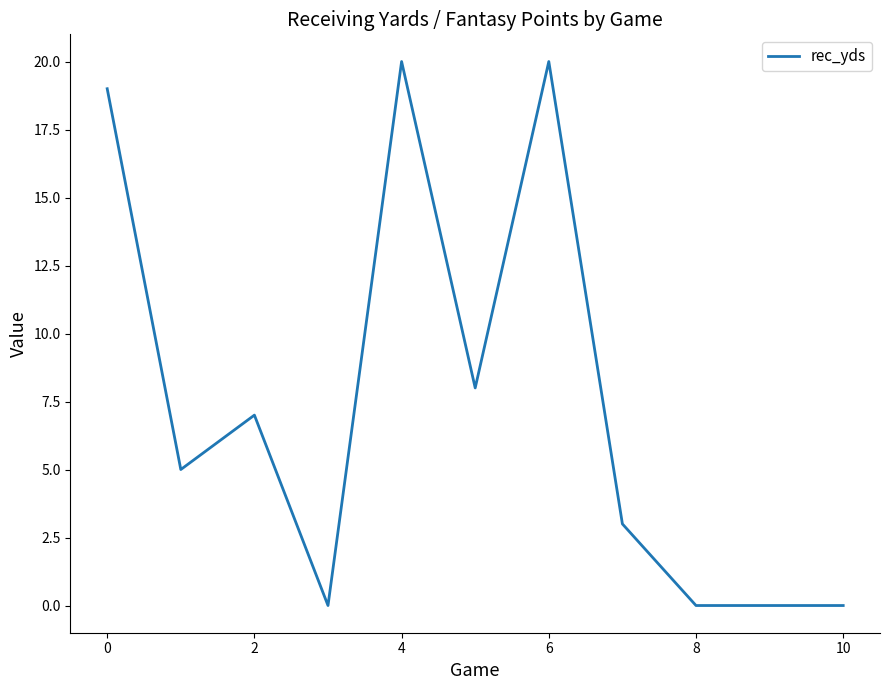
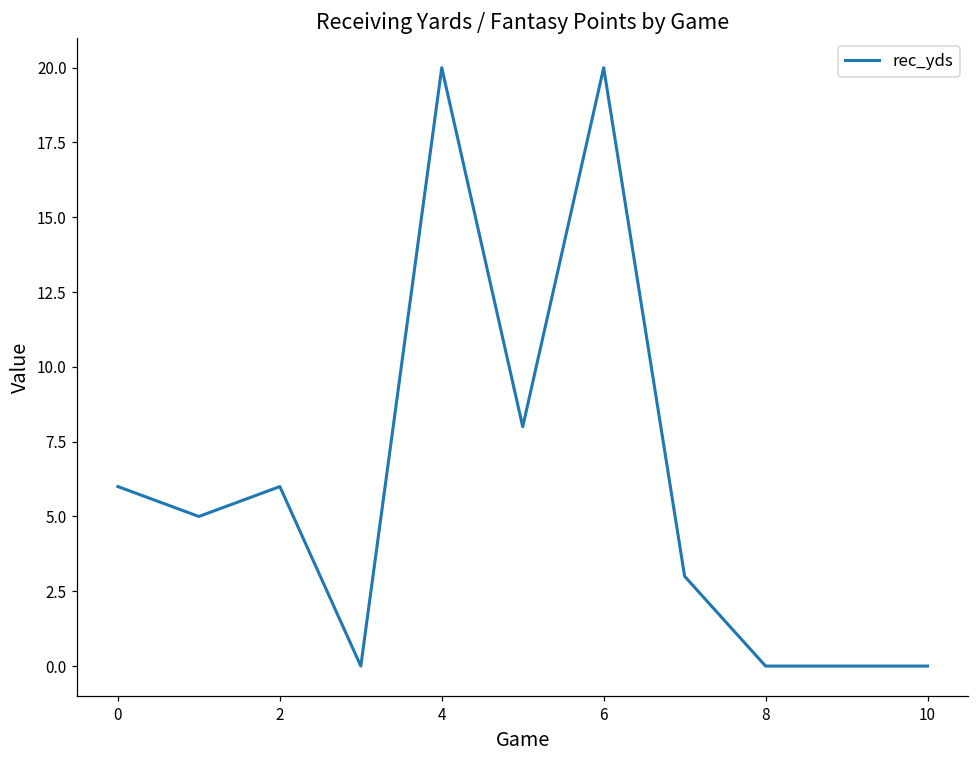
0: 19 -> 6
2: 7 -> 6
